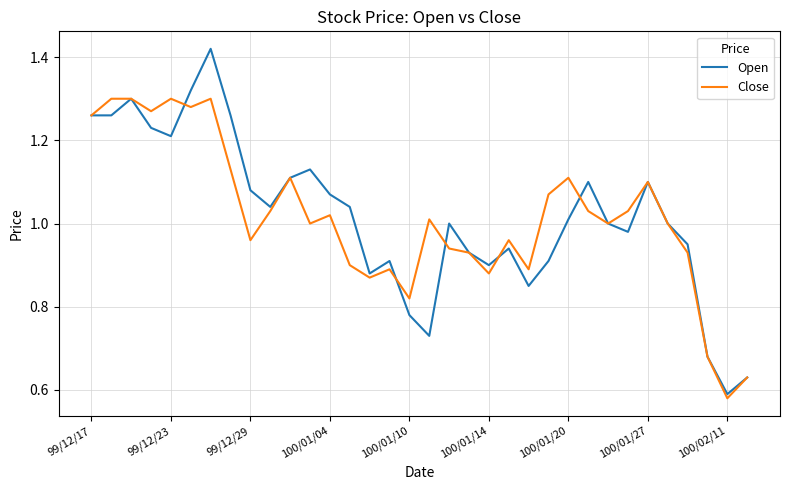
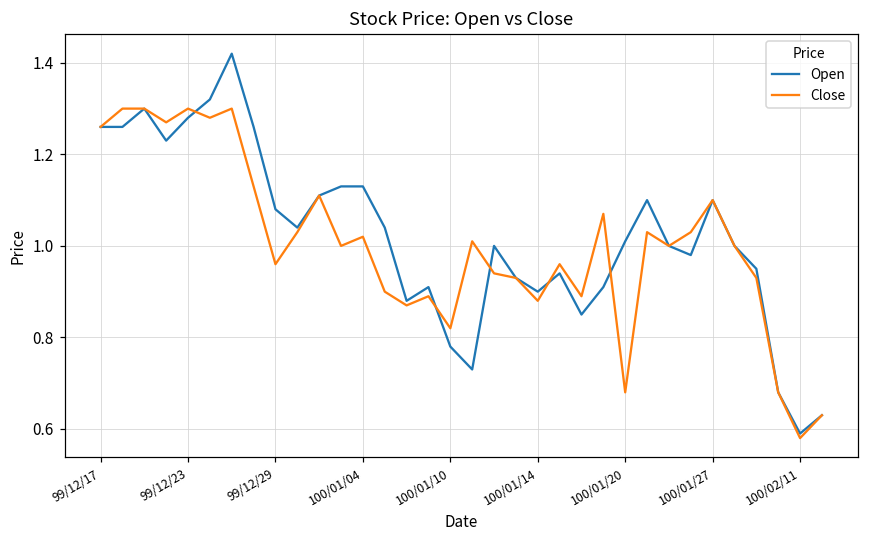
Open, 99/12/23: 1.21 -> 1.28
Open, 100/01/04: 1.07 -> 1.13
Close, 100/01/20: 1.11 -> 0.68
